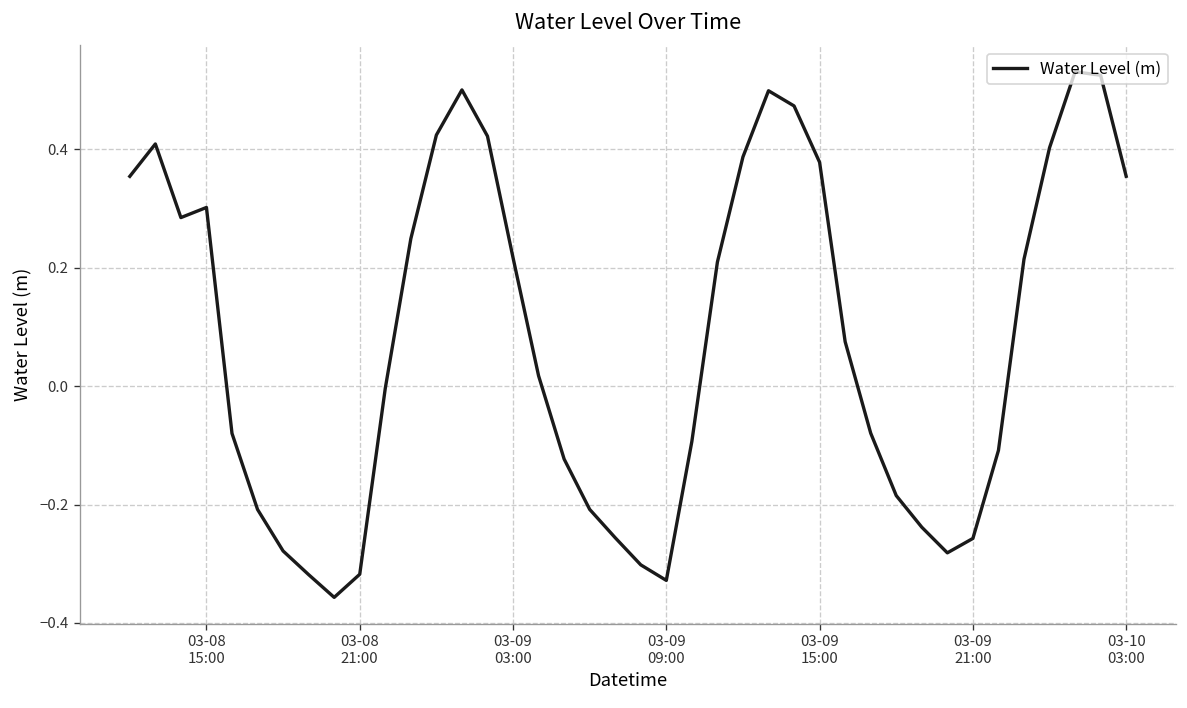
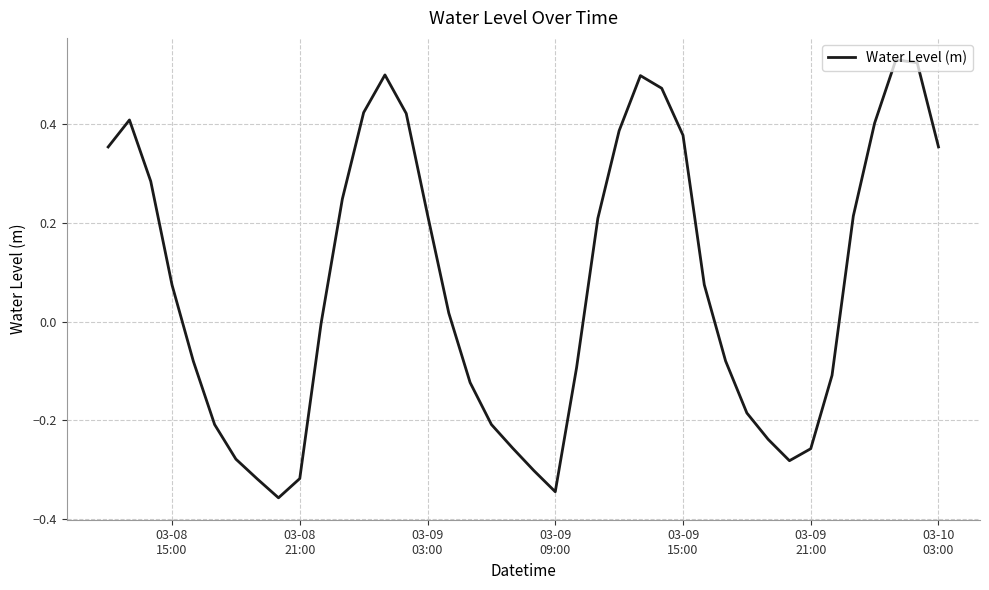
03-08 15:00: 0.30 -> 0.07
03-09 09:00: -0.33 -> -0.34
